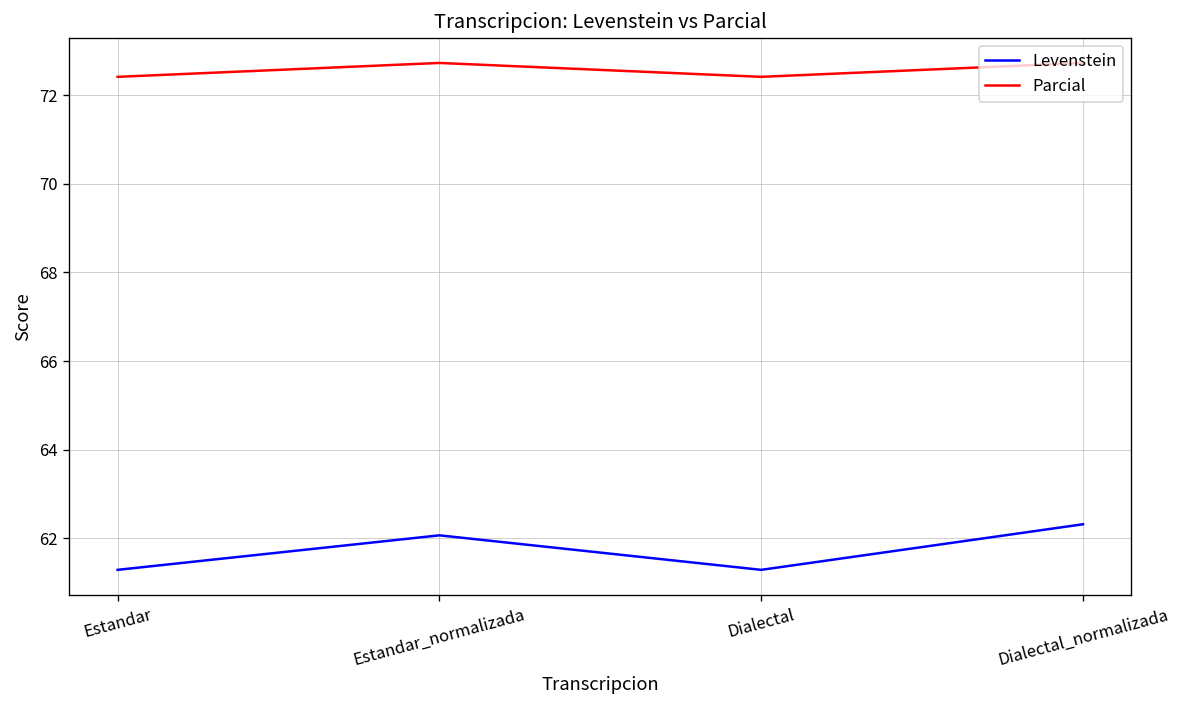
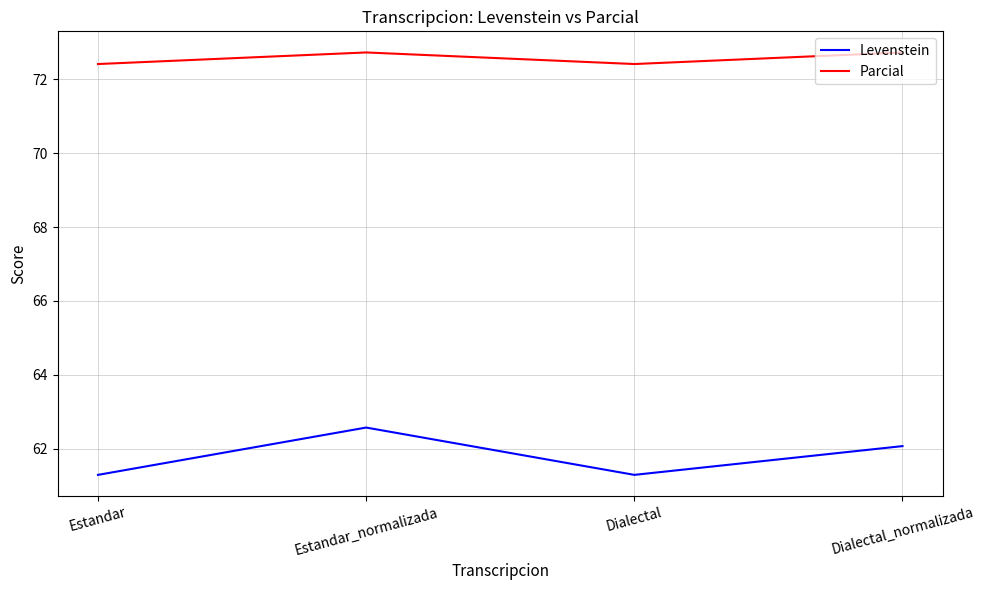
Levenstein, Estandar_normalizada: 62.1 -> 62.6
Levenstein, Dialectal_normalizada: 62.3 -> 62.1
